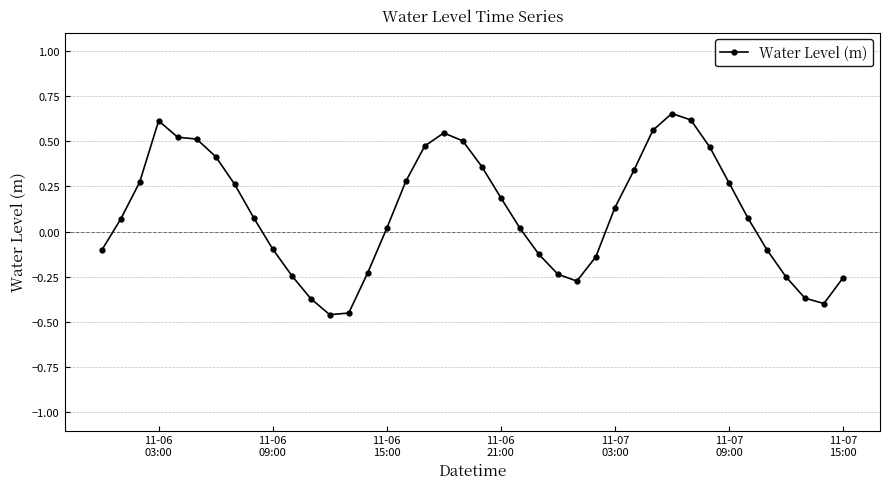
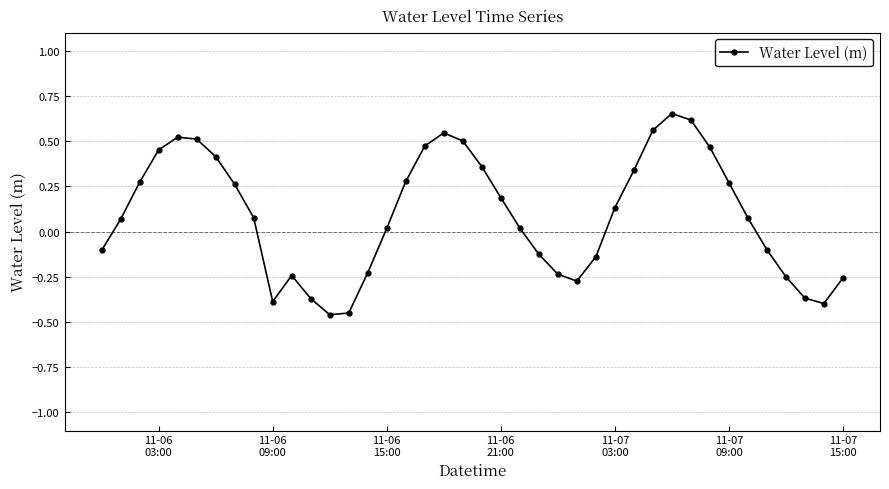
11-06 03:00: 0.61 -> 0.45
11-06 09:00: -0.10 -> -0.39
